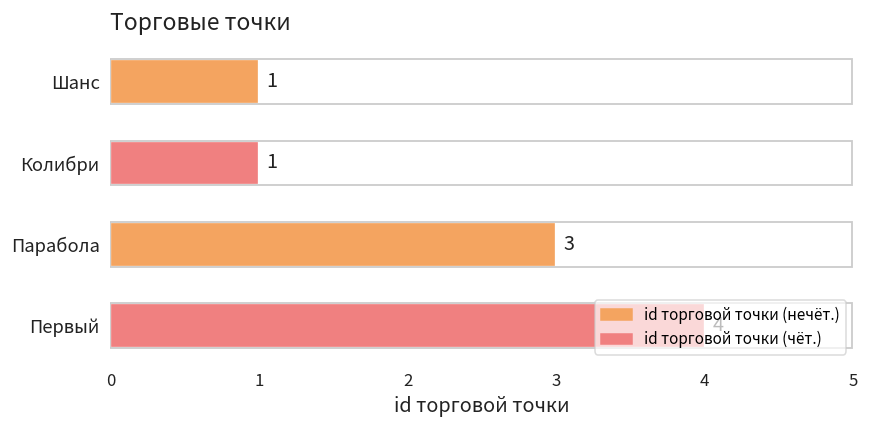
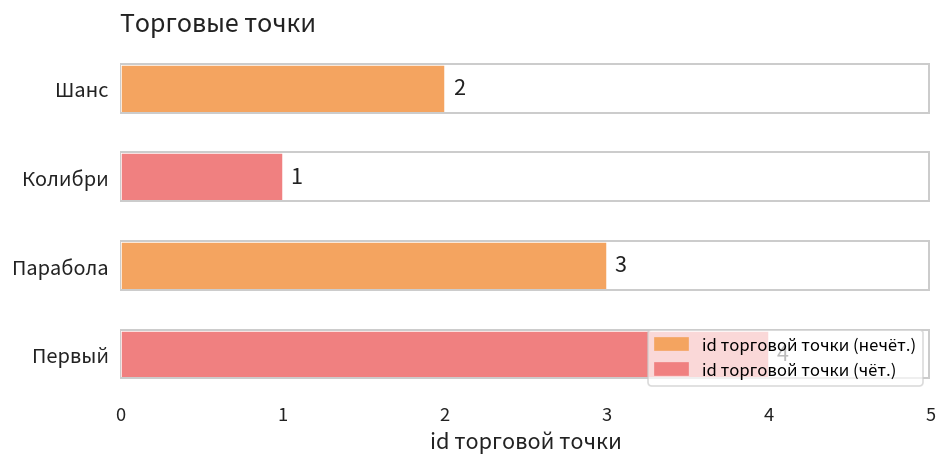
Шанс: 1 -> 2
